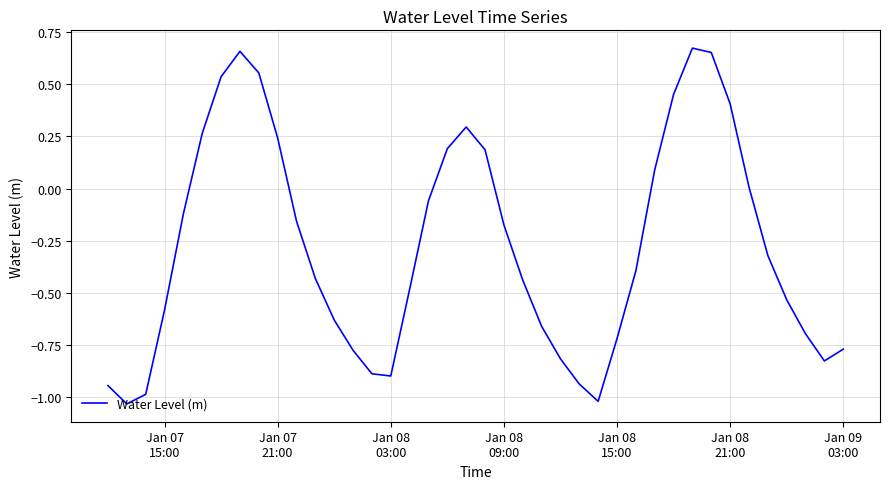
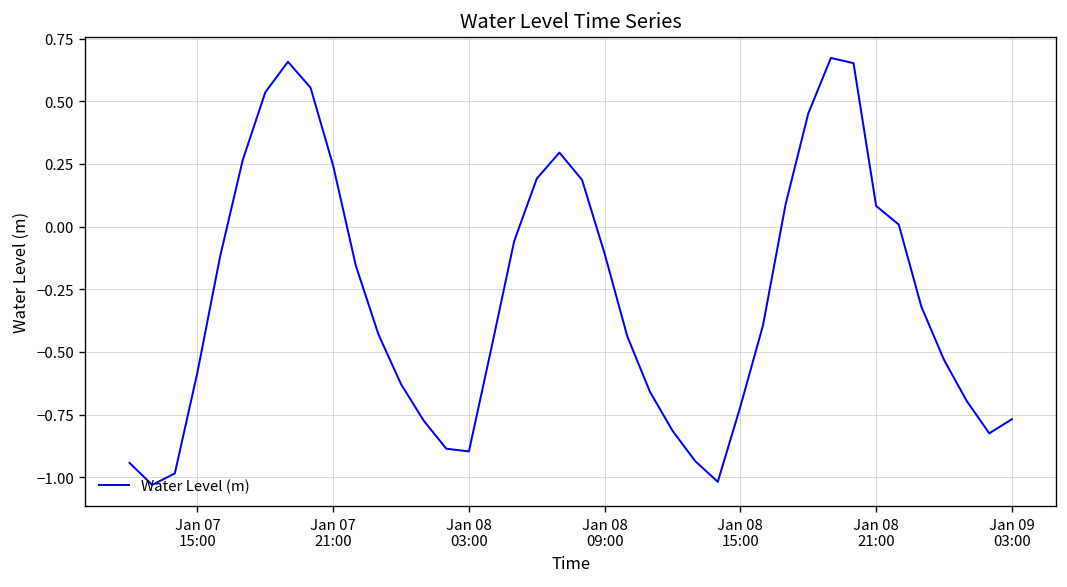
Jan 08 09:00: -0.17 -> -0.11
Jan 08 21:00: 0.41 -> 0.08
